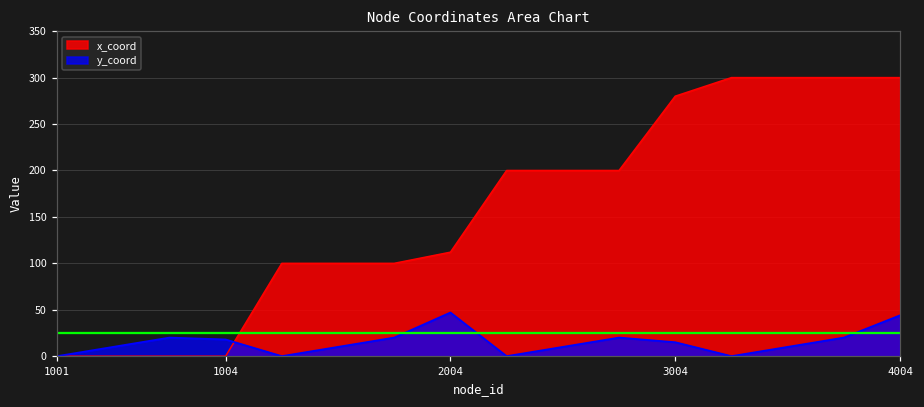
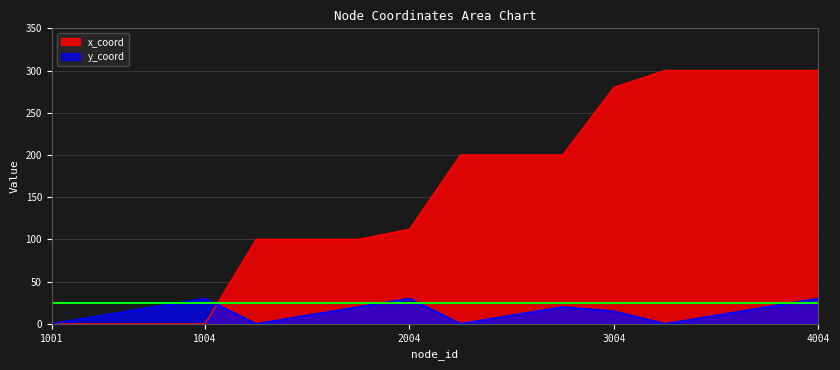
y_coord, 1004: 20 -> 30
y_coord, 2004: 50 -> 30
y_coord, 4004: 40 -> 30
